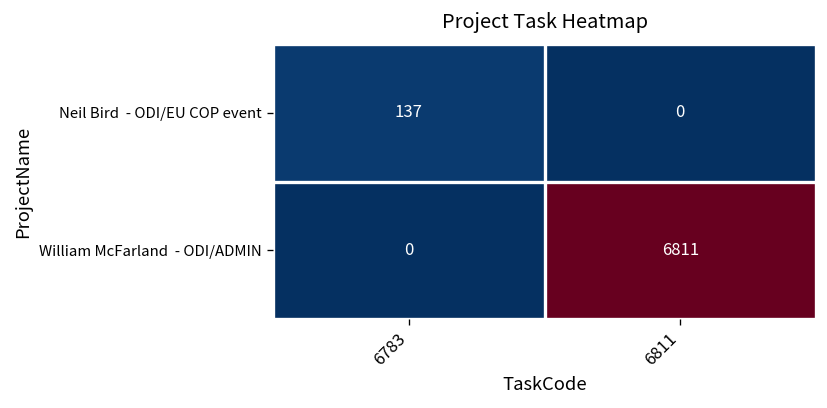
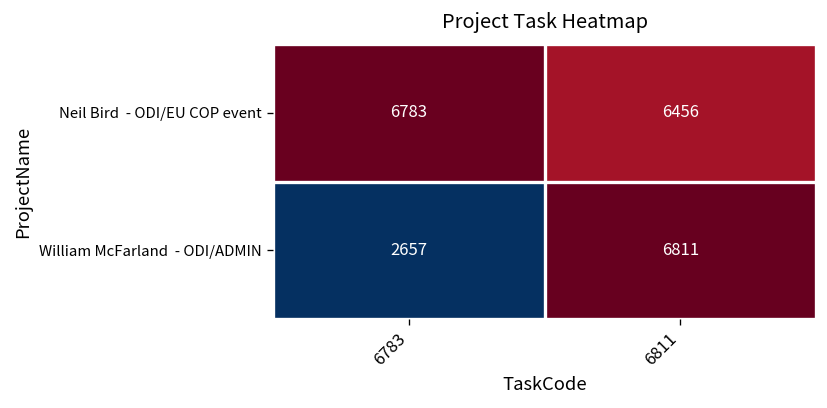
Neil Bird - ODI/EU COP event, 6783: 137 -> 6783
Neil Bird - ODI/EU COP event, 6811: 0 -> 6456
William McFarland - ODI/ADMIN, 6783: 0 -> 2657
